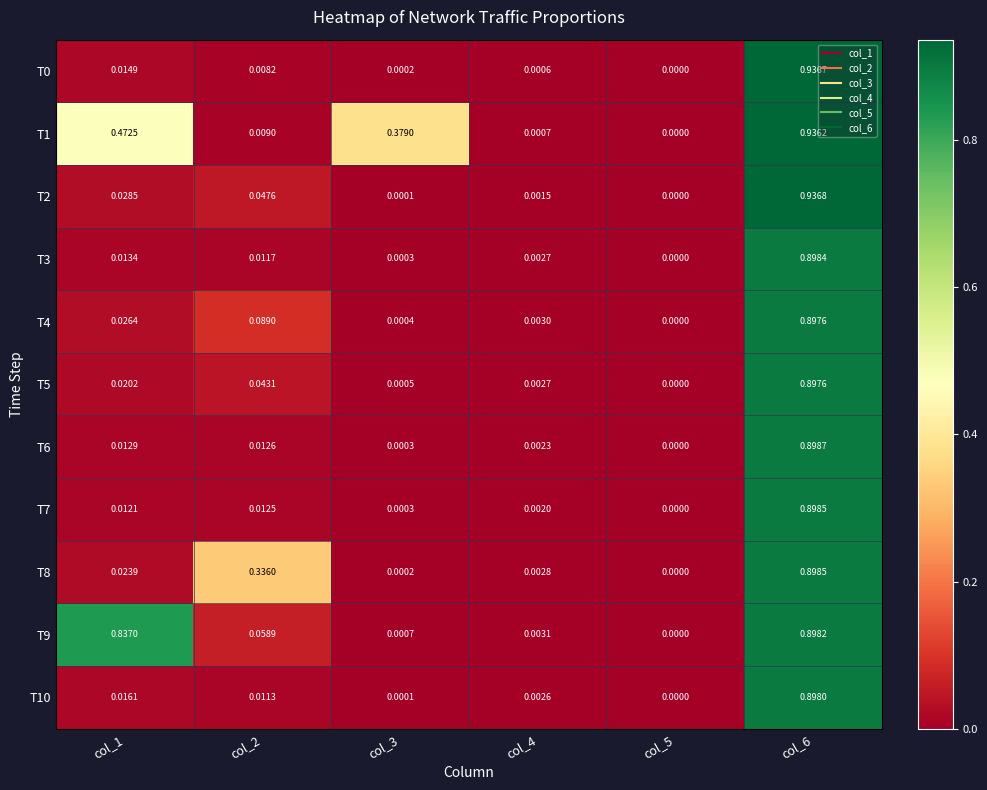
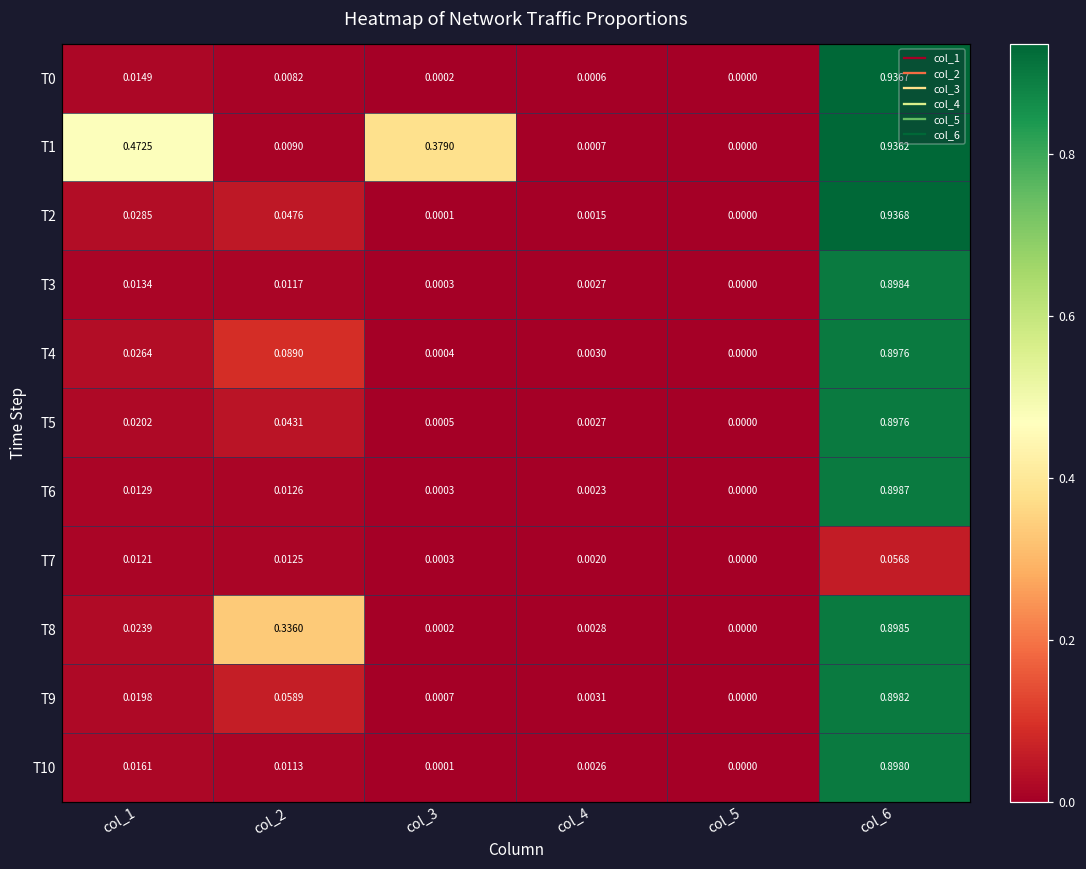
T7, col_6: 0.8985 -> 0.0568
T9, col_1: 0.8370 -> 0.0198
